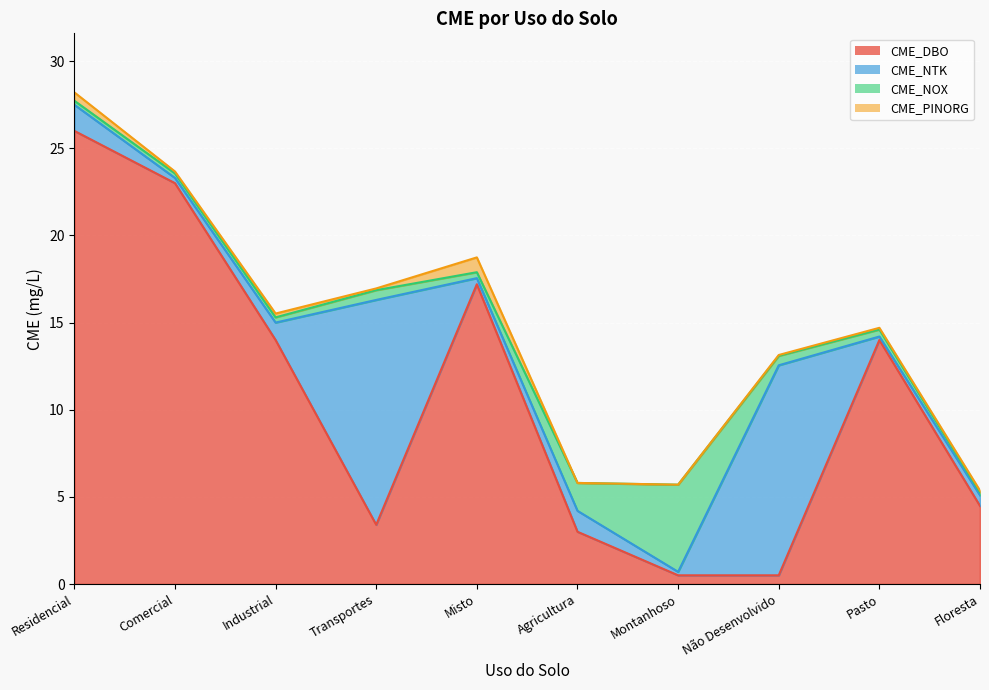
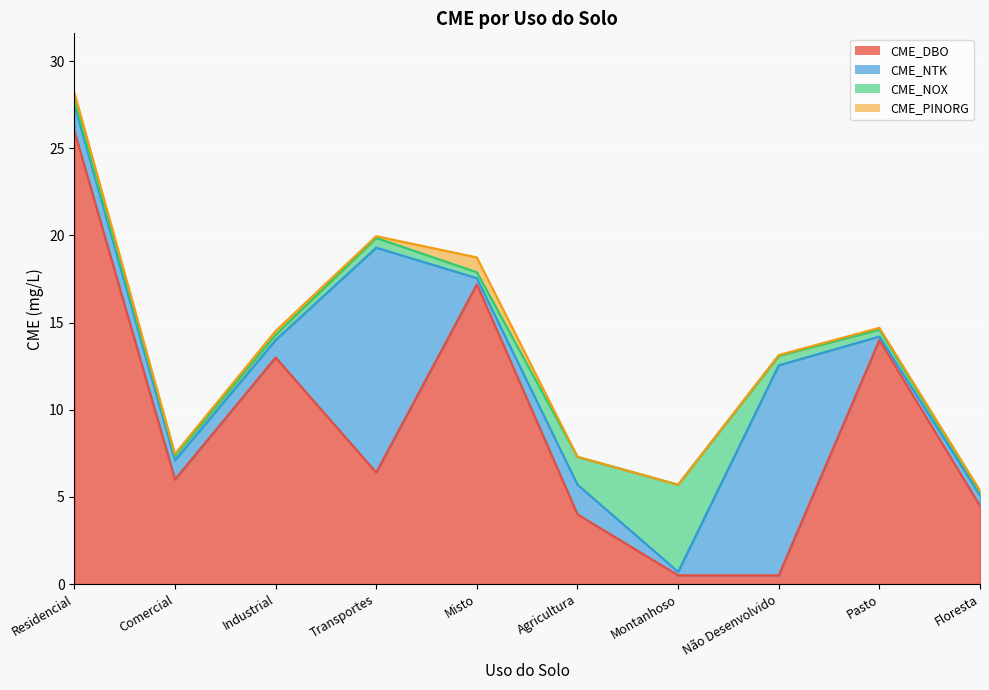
CME_DBO, Comercial: 23 -> 6
CME_NTK, Comercial: 0.3 -> 1.1
CME_DBO, Industrial: 14 -> 13
CME_DBO, Transportes: 3.4 -> 6.4
CME_DBO, Agricultura: 3 -> 4
CME_NTK, Agricultura: 1.2 -> 1.7
